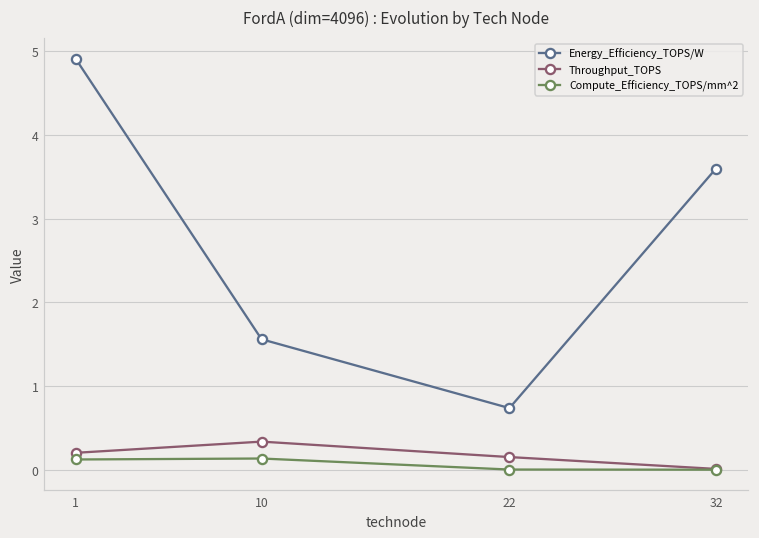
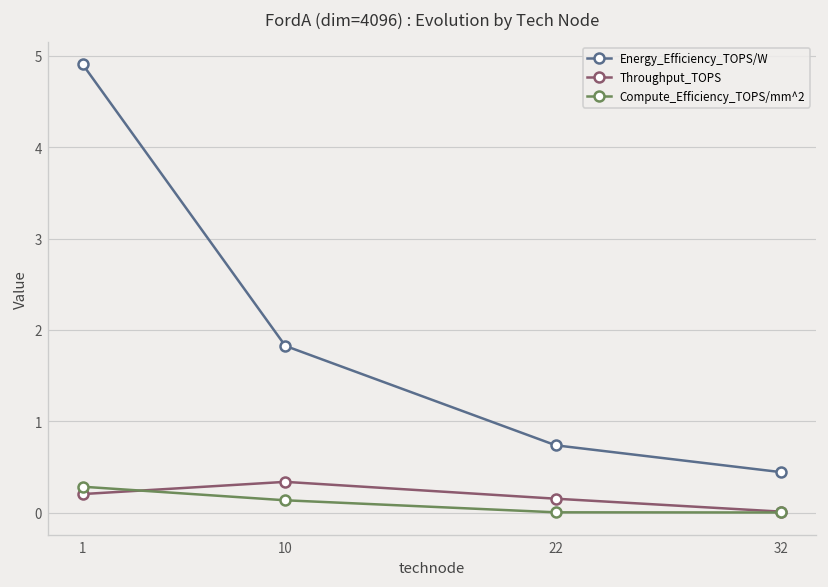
Compute_Efficiency_TOPS/mm^2, 1: 0.1 -> 0.3
Energy_Efficiency_TOPS/W, 10: 1.6 -> 1.8
Energy_Efficiency_TOPS/W, 32: 3.6 -> 0.4
